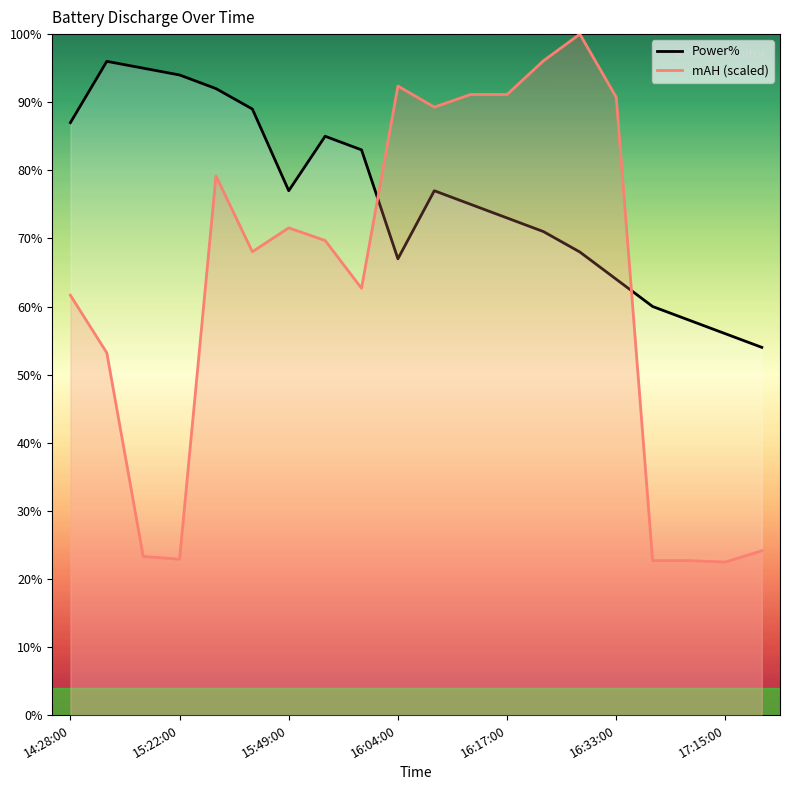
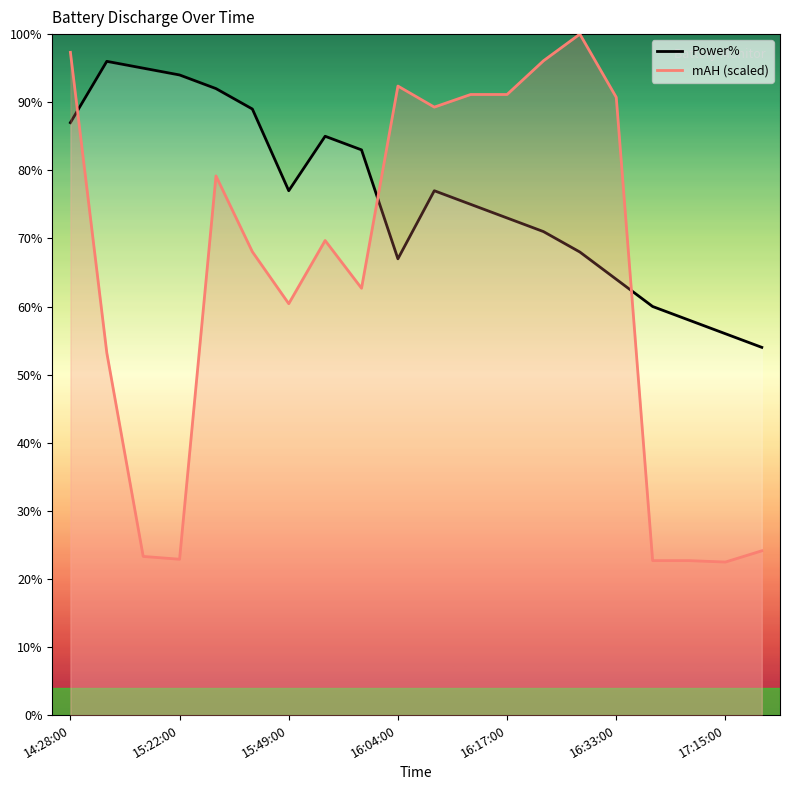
mAH (scaled), 14:28:00: 62% -> 97%
mAH (scaled), 15:49:00: 72% -> 60%
